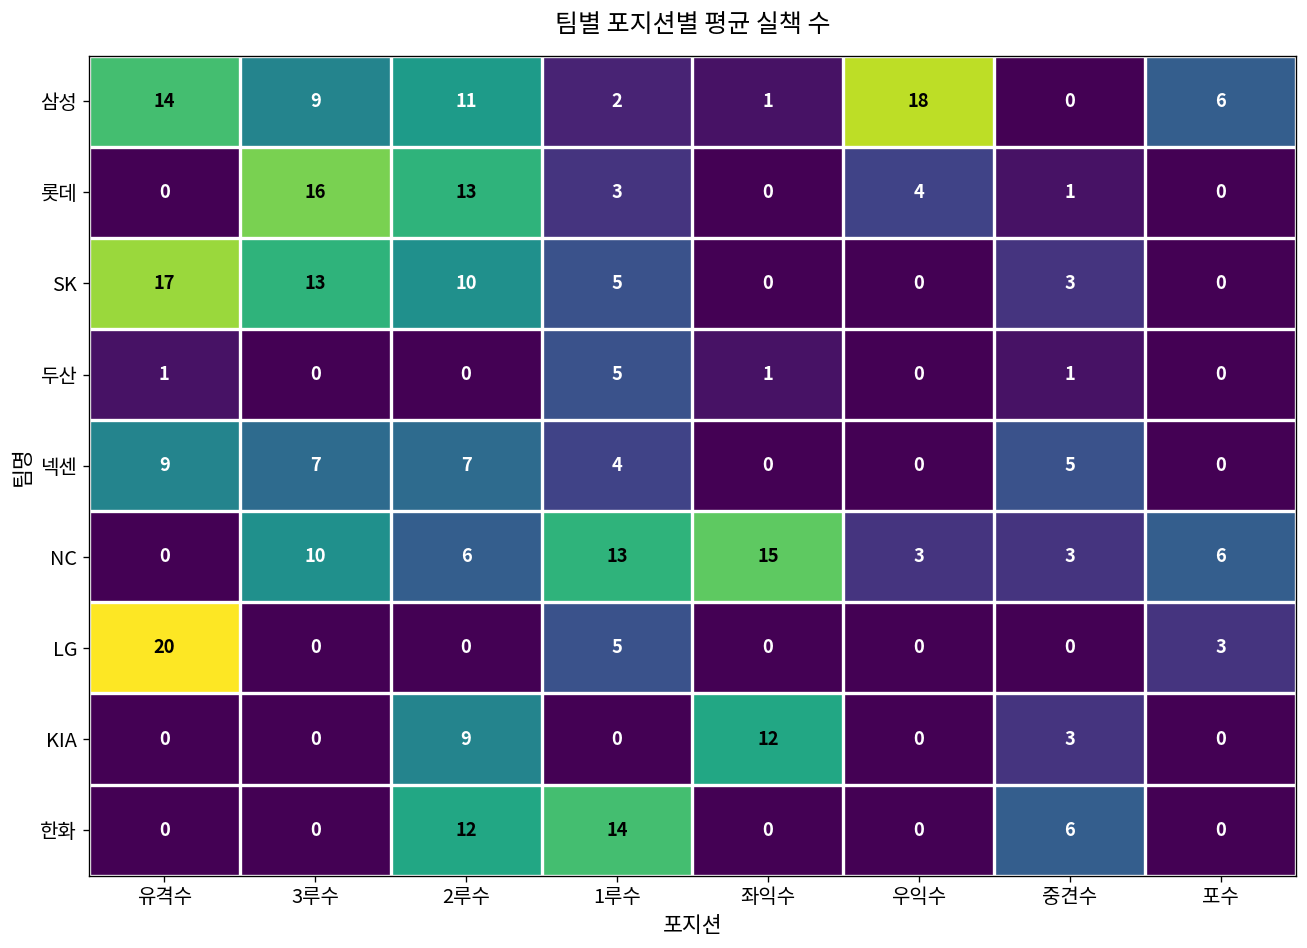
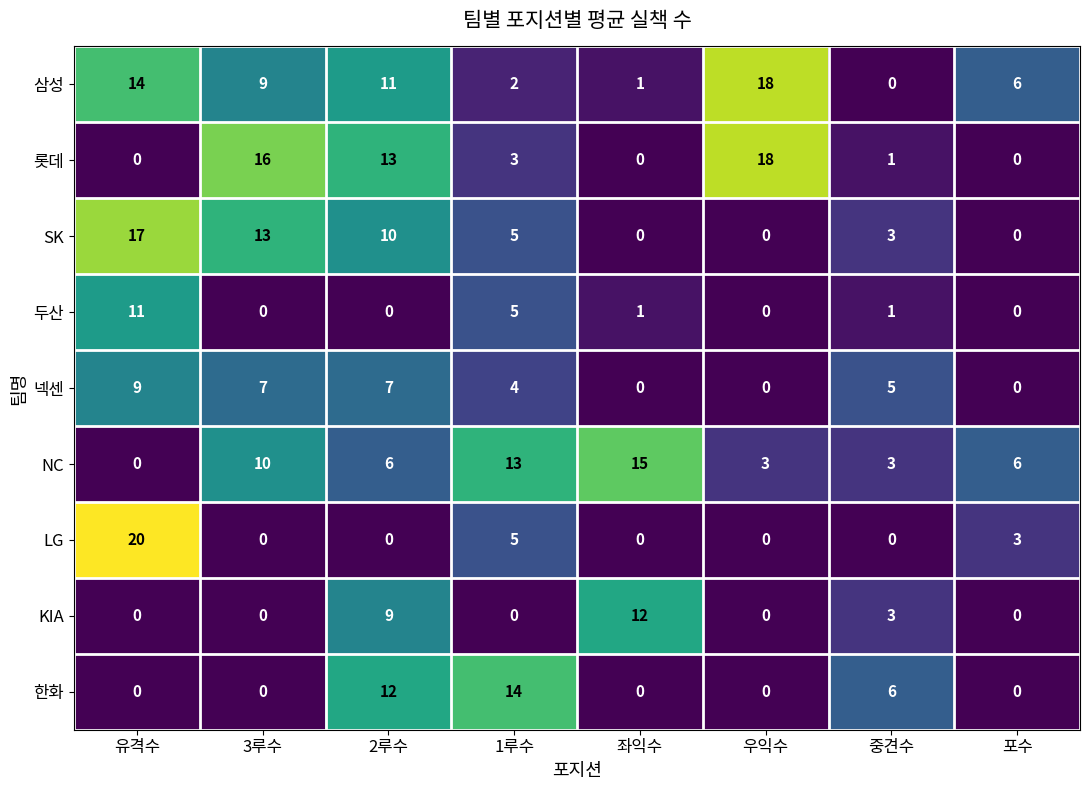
롯데, 우익수: 4 -> 18
두산, 유격수: 1 -> 11
